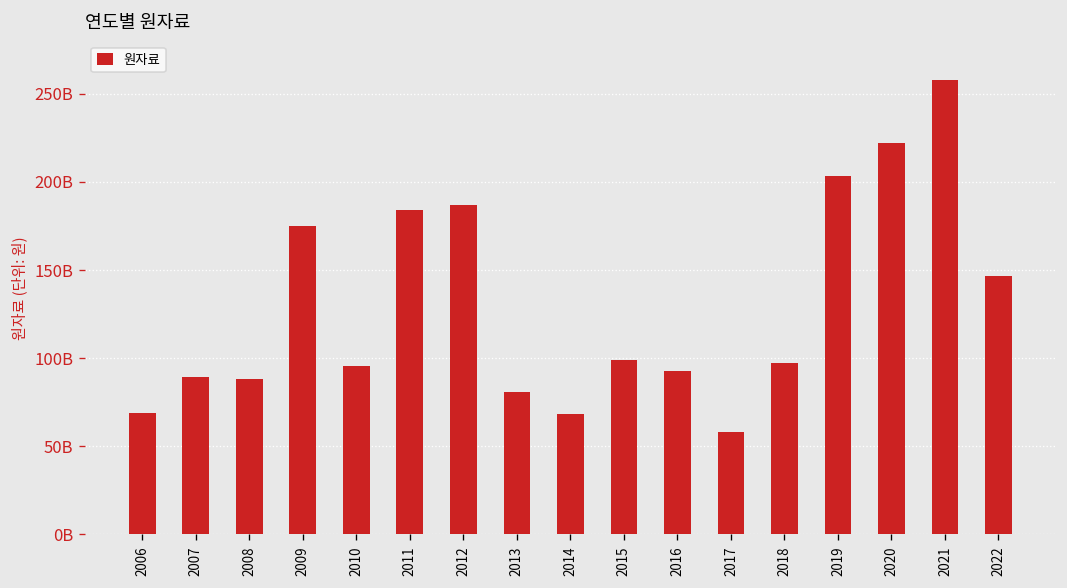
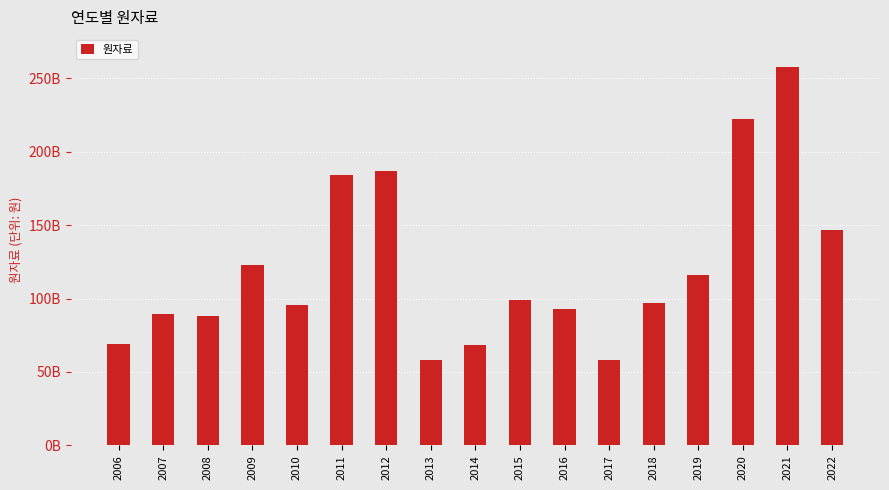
2009: 175000000000 -> 123000000000
2013: 81000000000 -> 58000000000
2019: 204000000000 -> 116000000000
